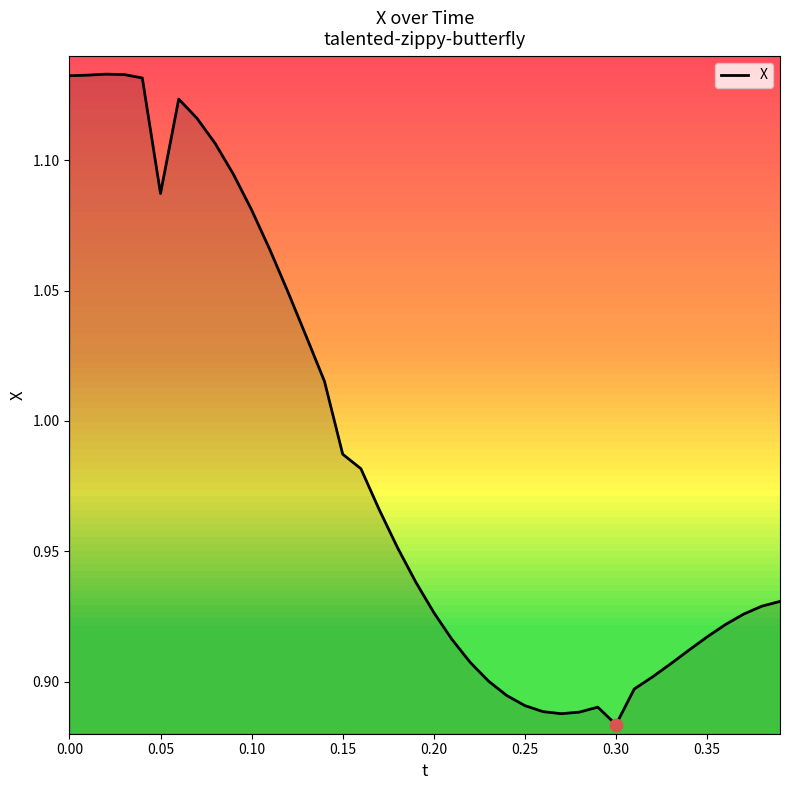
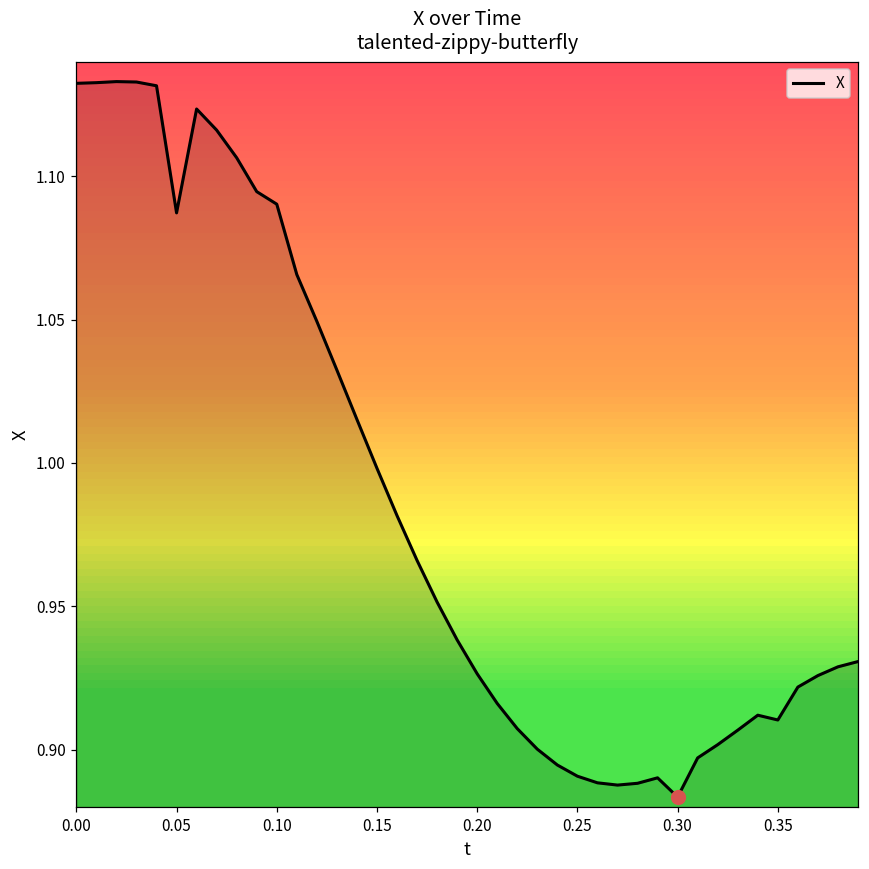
X, 0.10: 1.081 -> 1.090
X, 0.15: 0.987 -> 0.998
X, 0.35: 0.917 -> 0.910
